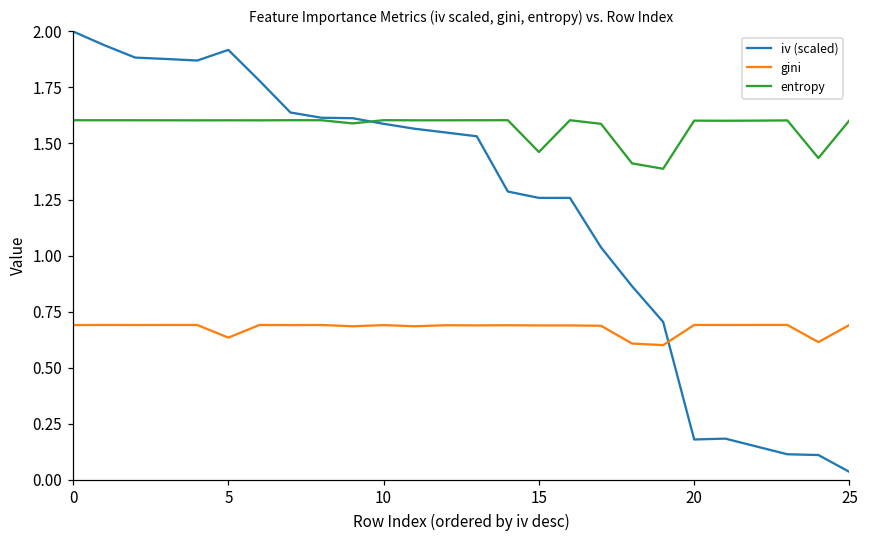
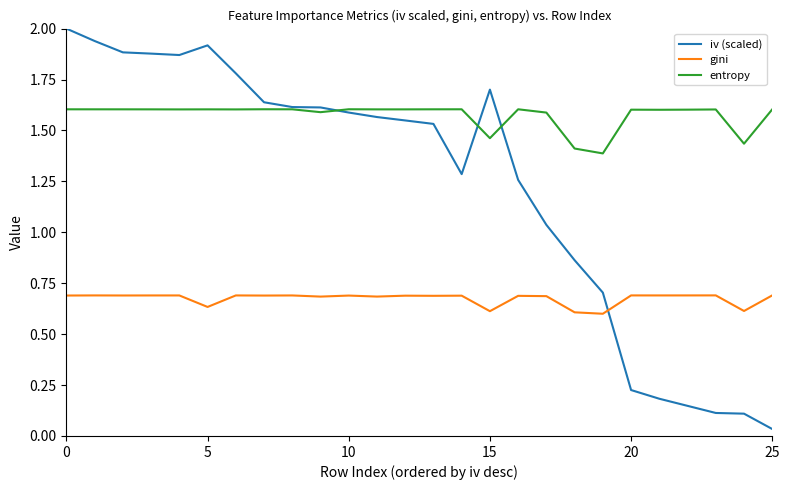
iv (scaled), 15: 1.26 -> 1.70
gini, 15: 0.69 -> 0.61
iv (scaled), 20: 0.18 -> 0.23
